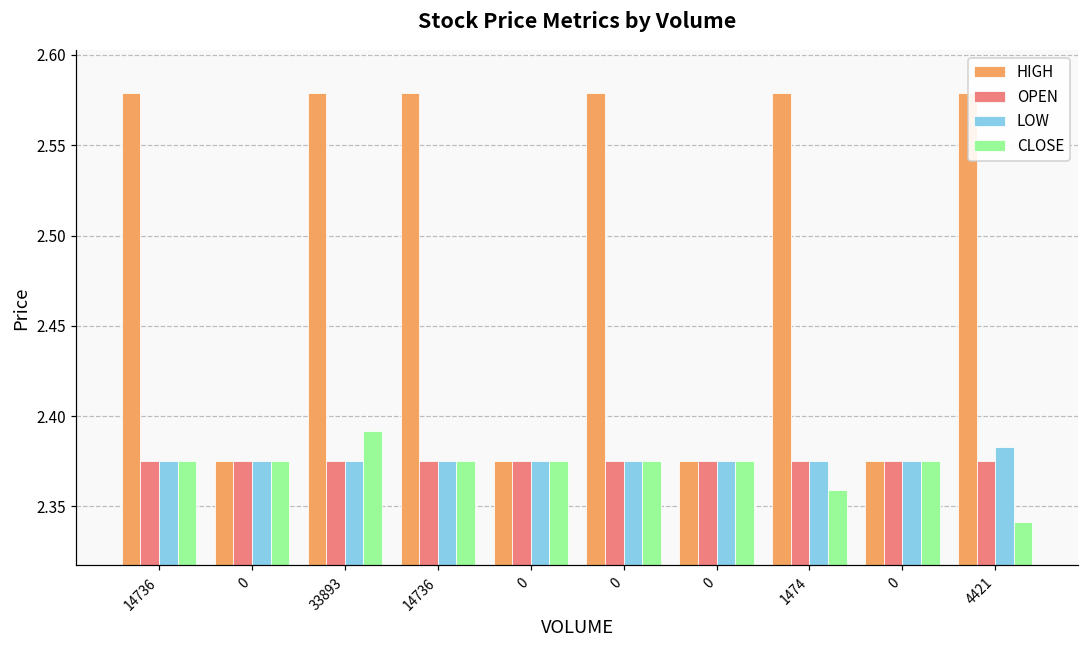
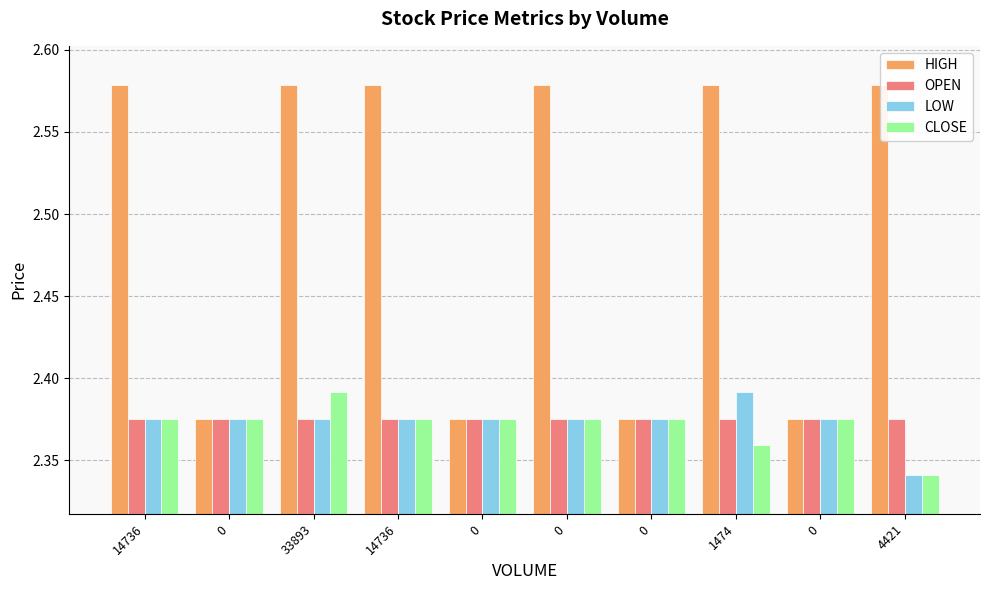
LOW, 1474: 2.375 -> 2.391
LOW, 4421: 2.383 -> 2.341
